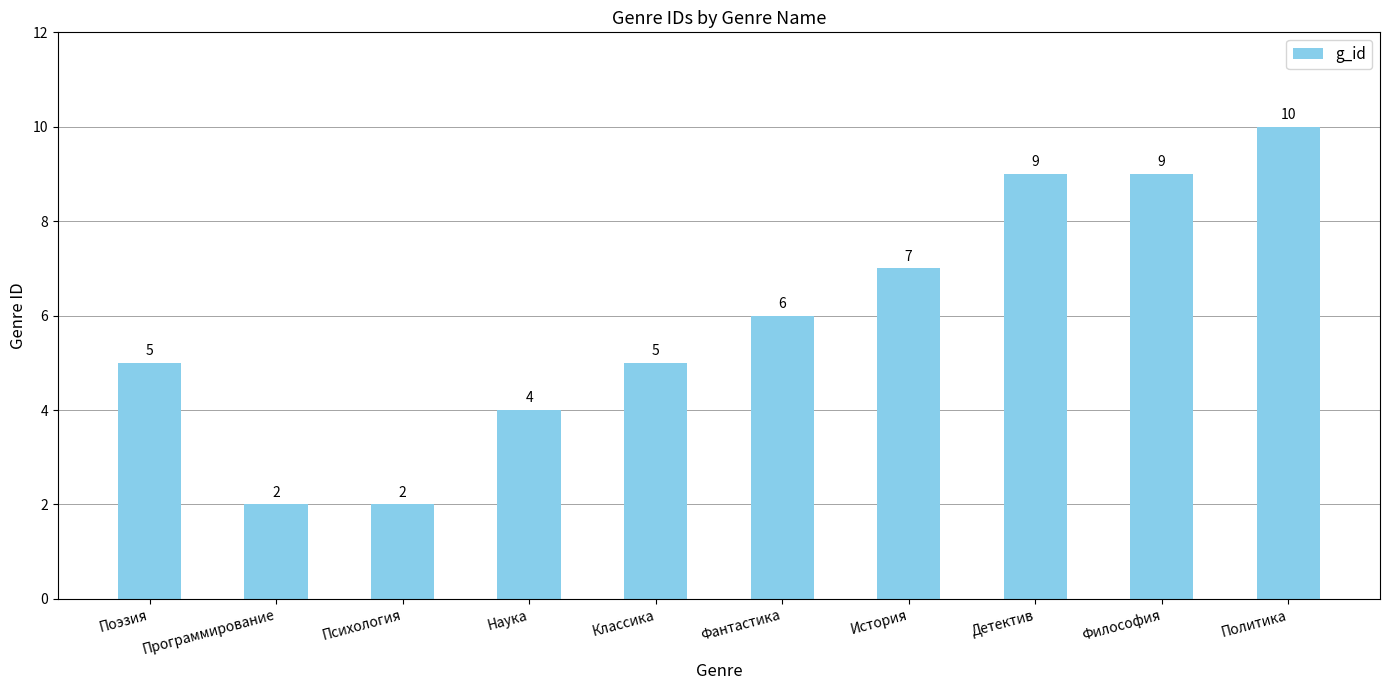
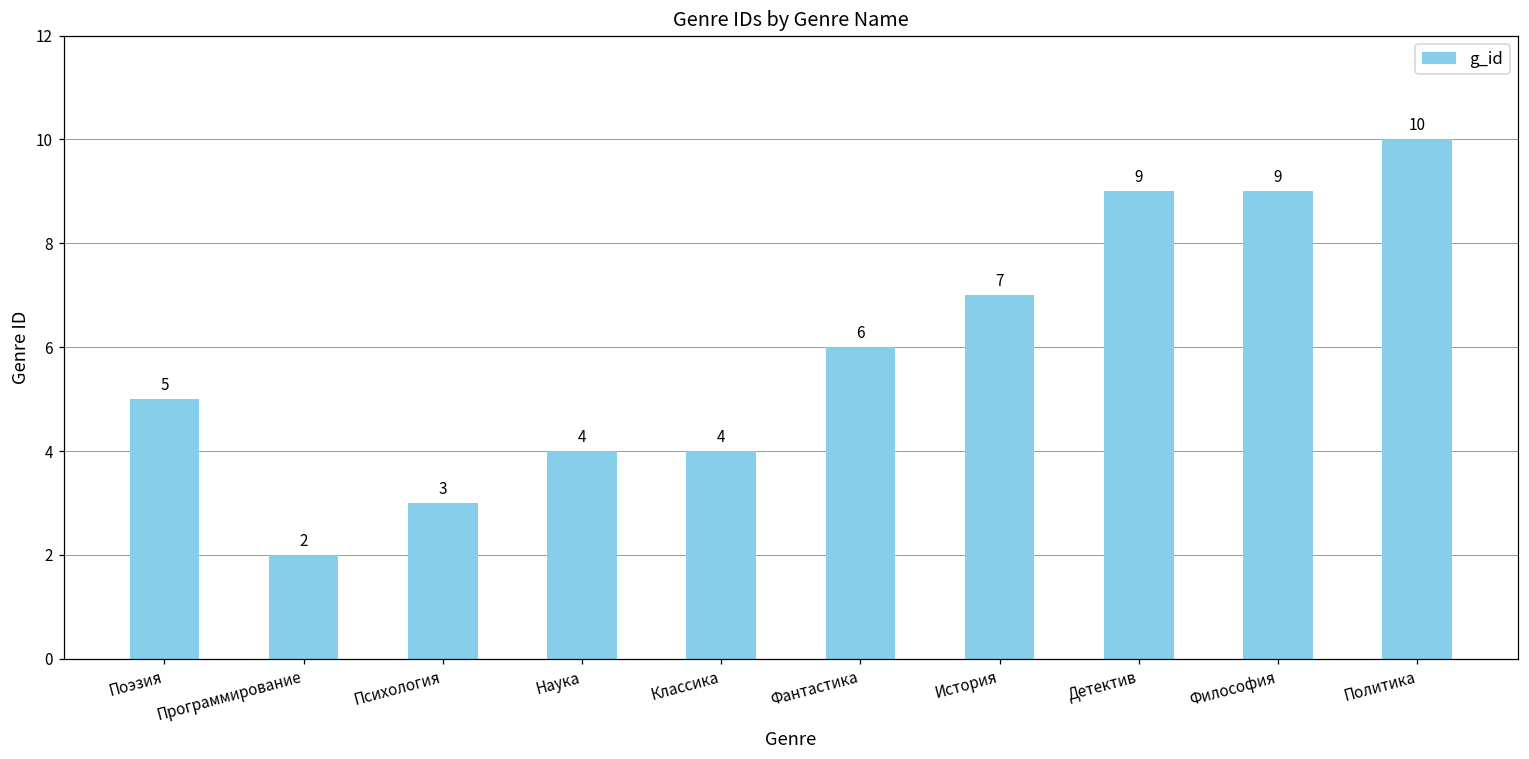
Психология: 2 -> 3
Классика: 5 -> 4
